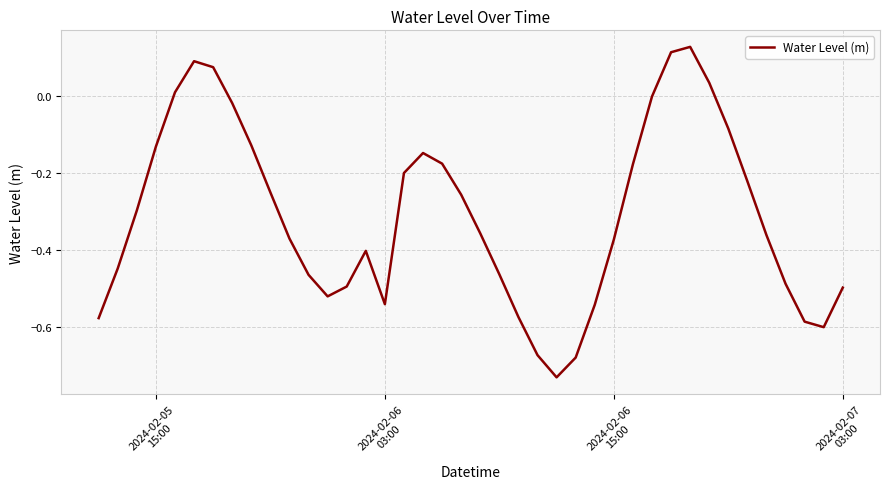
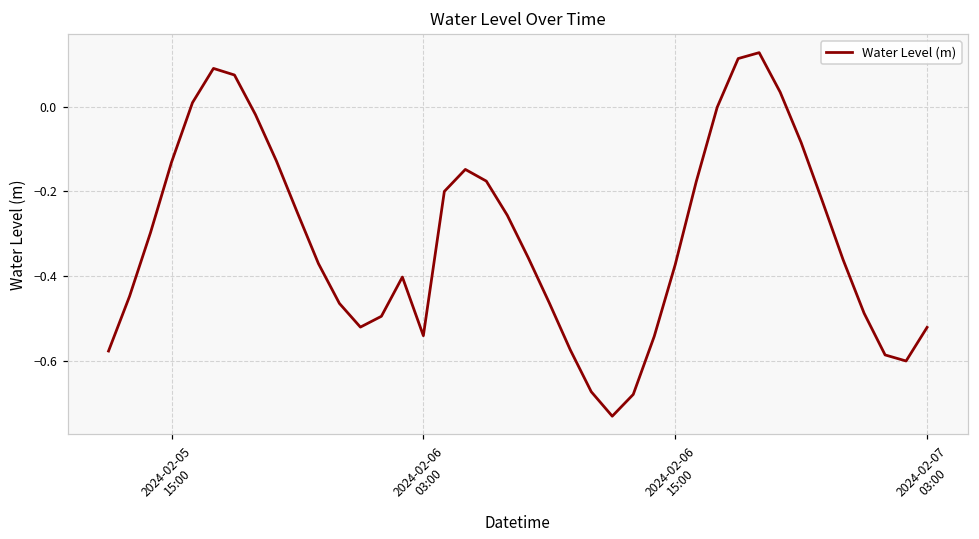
2024-02-07 03:00: -0.50 -> -0.52
